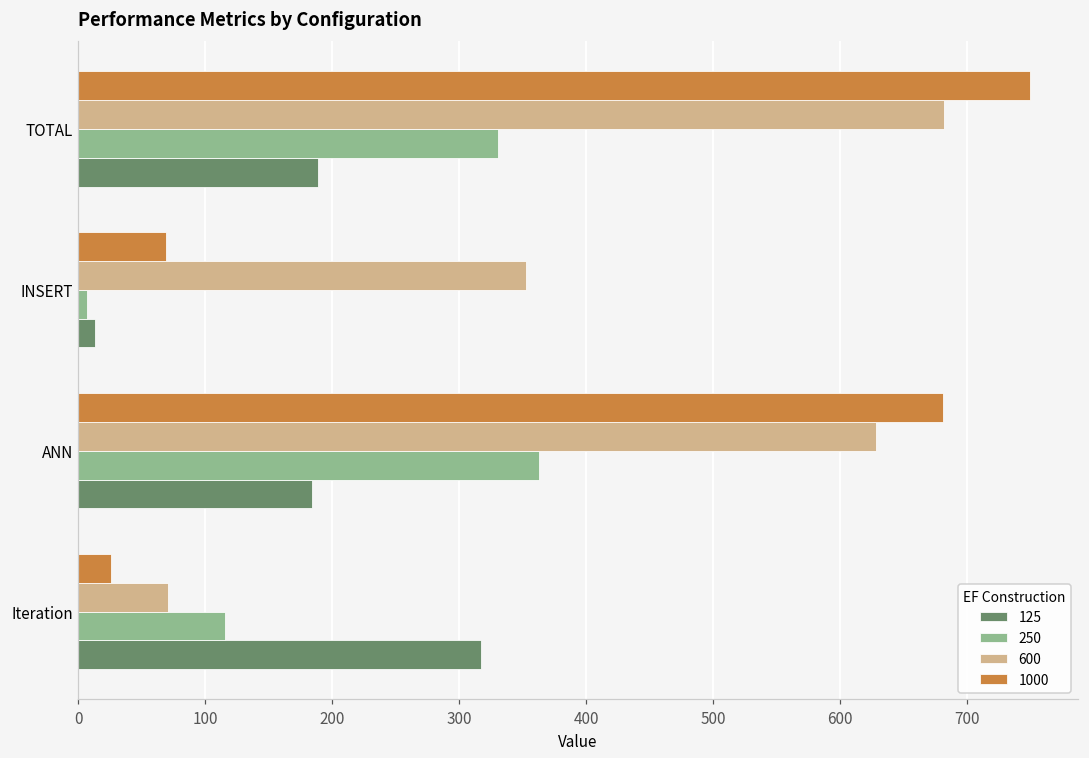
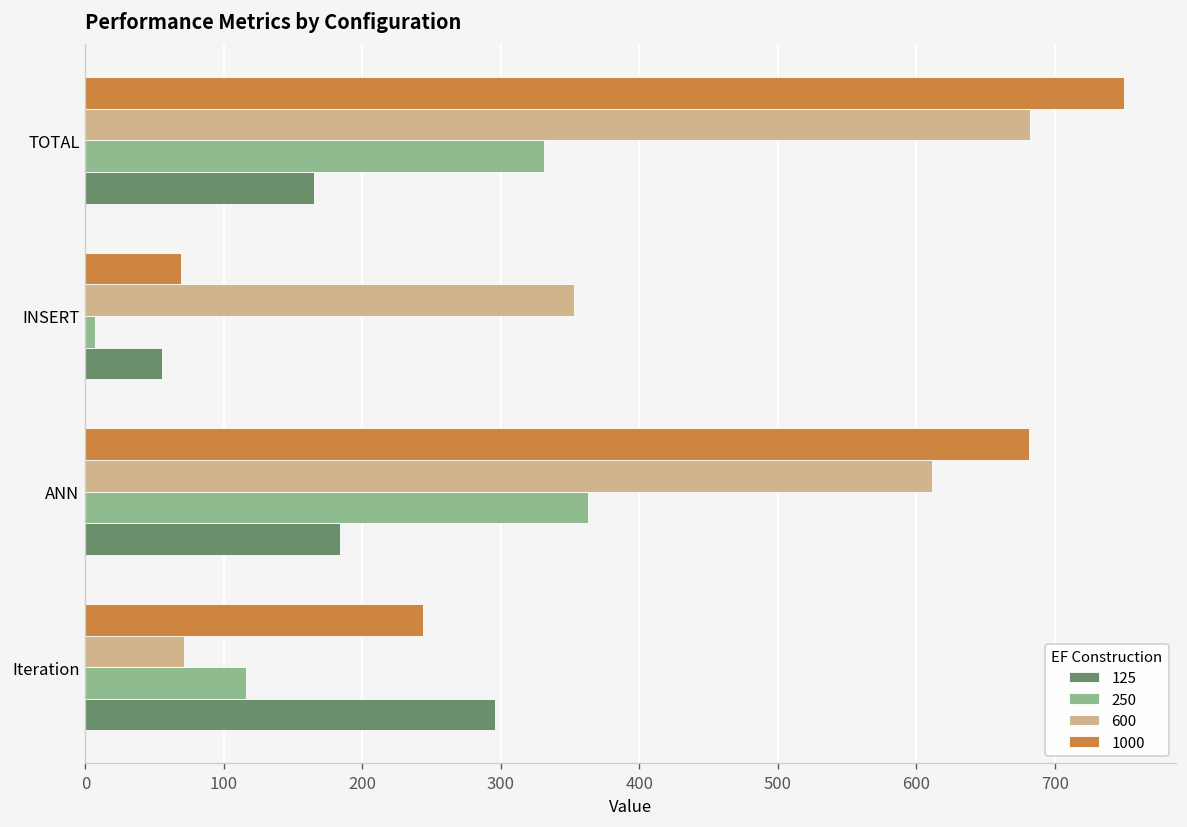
125, TOTAL: 189 -> 165
125, INSERT: 13 -> 55
600, ANN: 628 -> 611
1000, Iteration: 26 -> 244
125, Iteration: 317 -> 296
